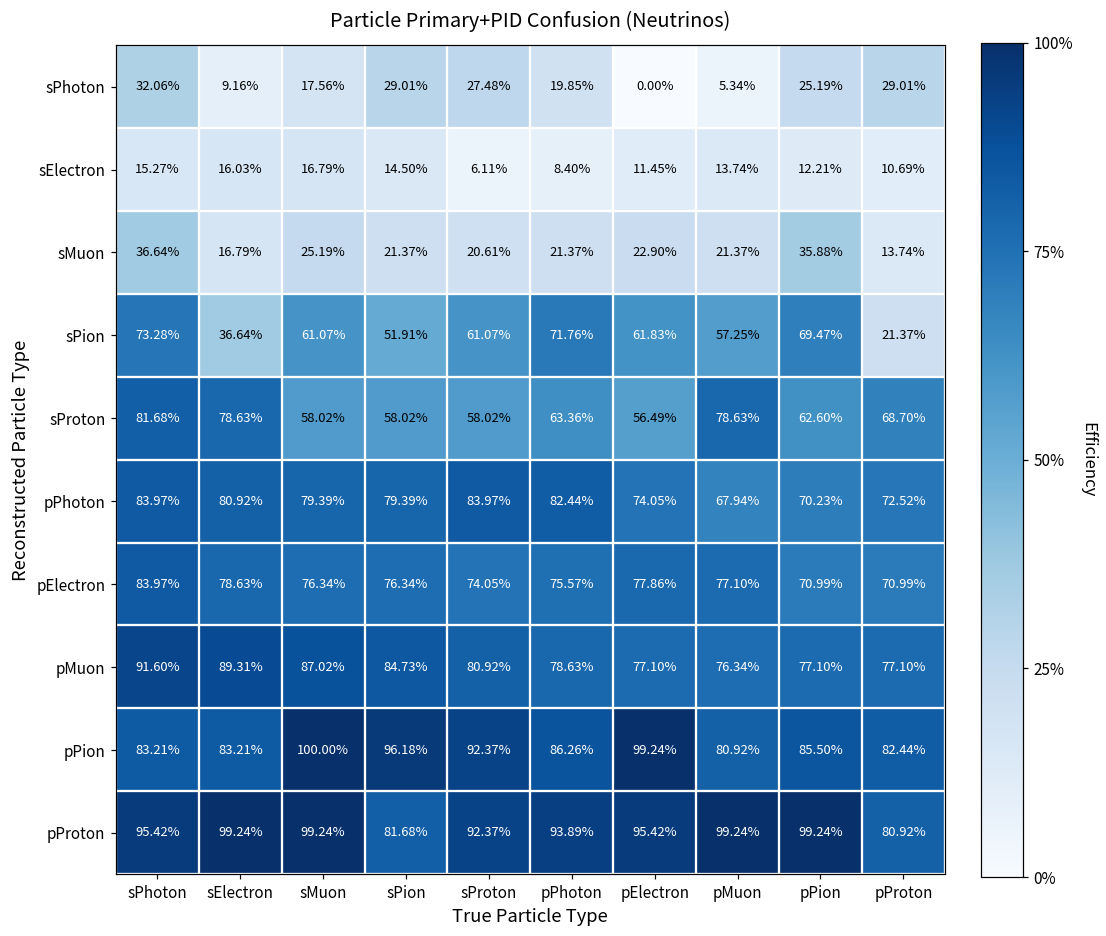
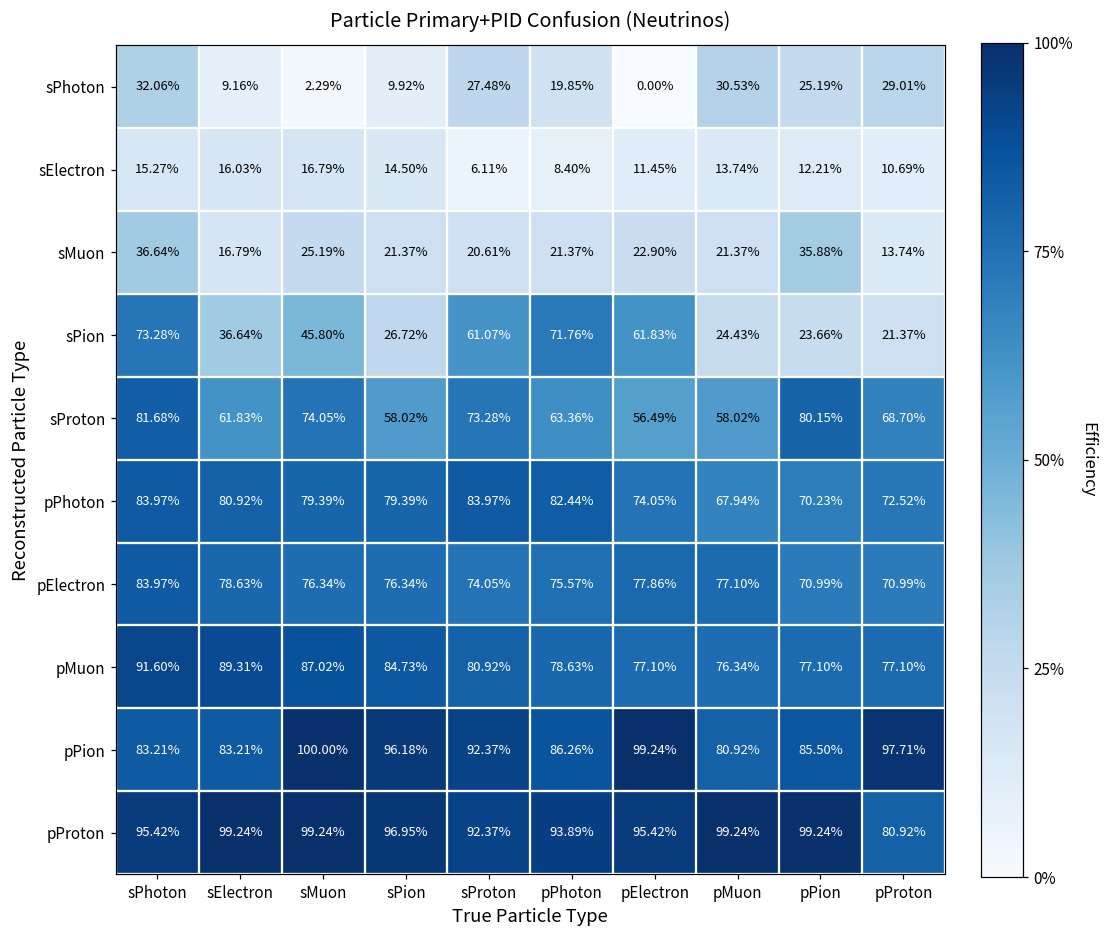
sPhoton, sMuon: 17.56% -> 2.29%
sPhoton, sPion: 29.01% -> 9.92%
sPhoton, pMuon: 5.34% -> 30.53%
sPion, sMuon: 61.07% -> 45.80%
sPion, sPion: 51.91% -> 26.72%
sPion, pMuon: 57.25% -> 24.43%
sPion, pPion: 69.47% -> 23.66%
sProton, sElectron: 78.63% -> 61.83%
sProton, sMuon: 58.02% -> 74.05%
sProton, sProton: 58.02% -> 73.28%
sProton, pMuon: 78.63% -> 58.02%
sProton, pPion: 62.60% -> 80.15%
pPion, pProton: 82.44% -> 97.71%
pProton, sPion: 81.68% -> 96.95%
